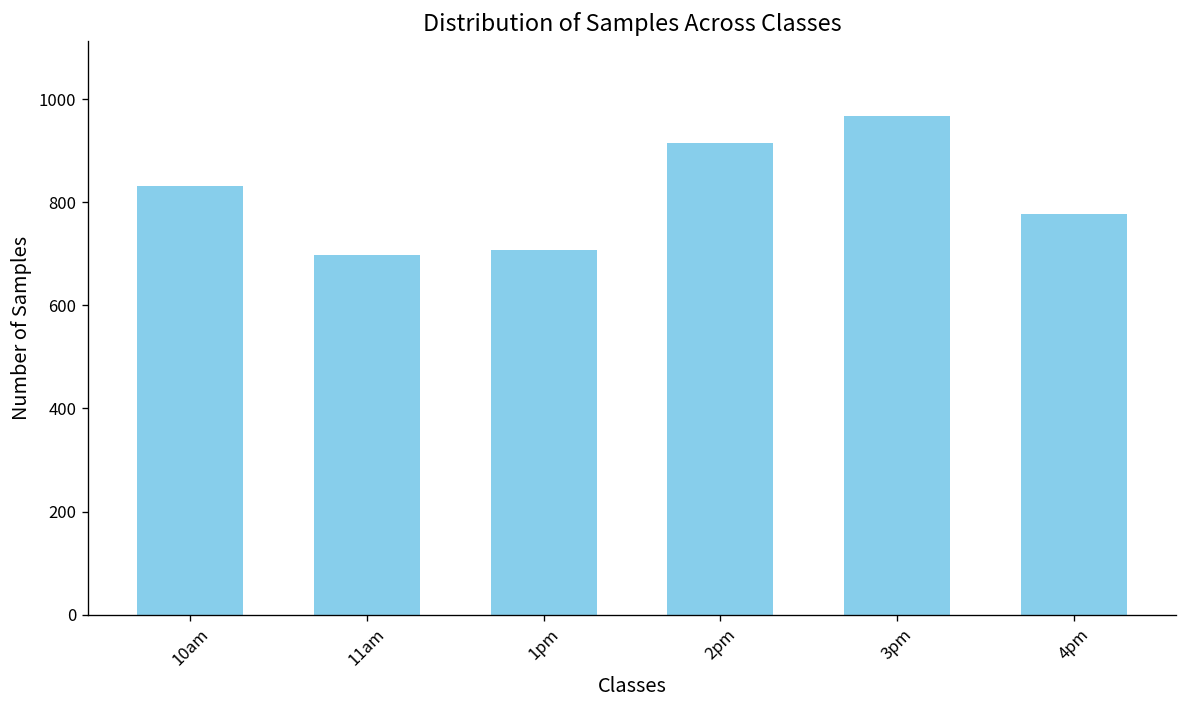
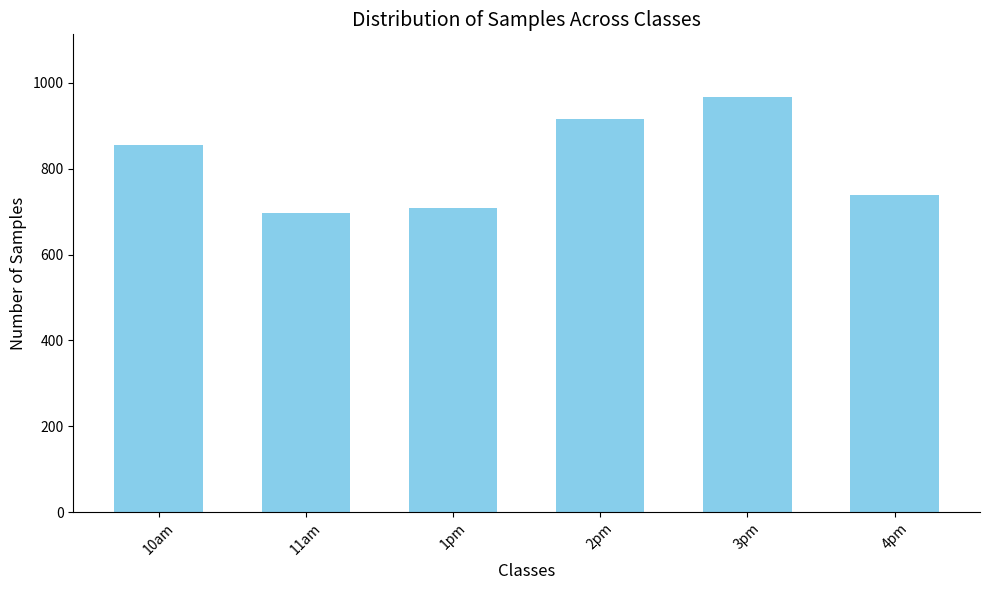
10am: 830 -> 850
4pm: 780 -> 740
